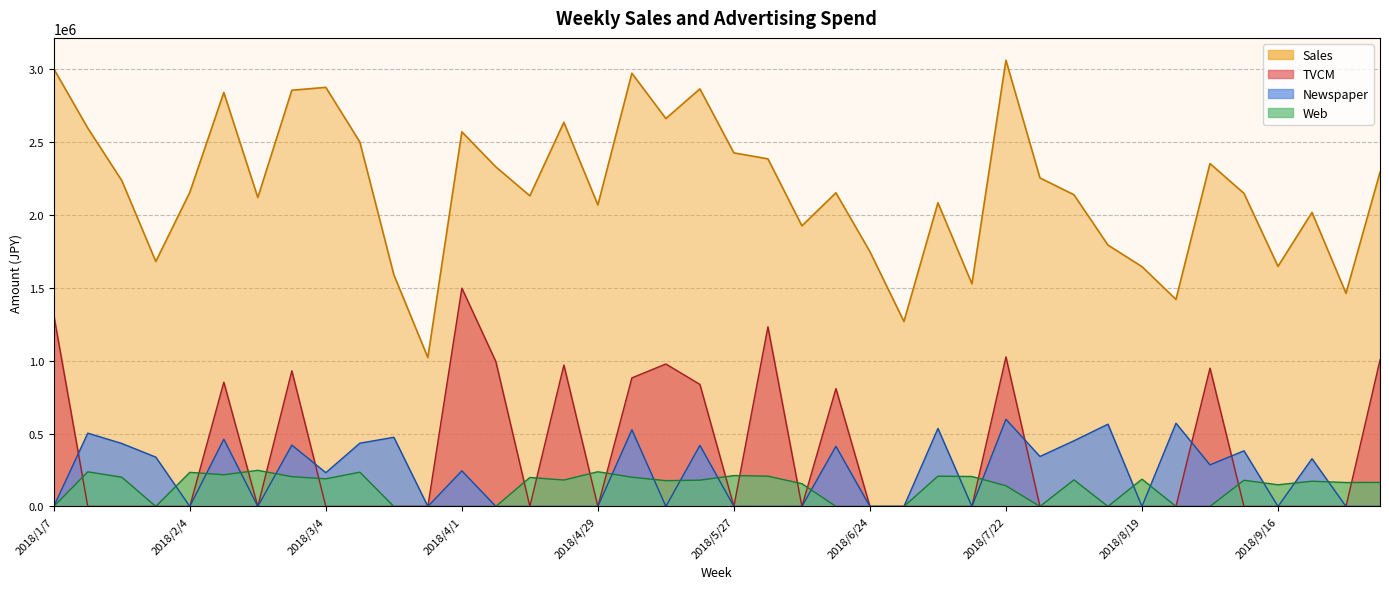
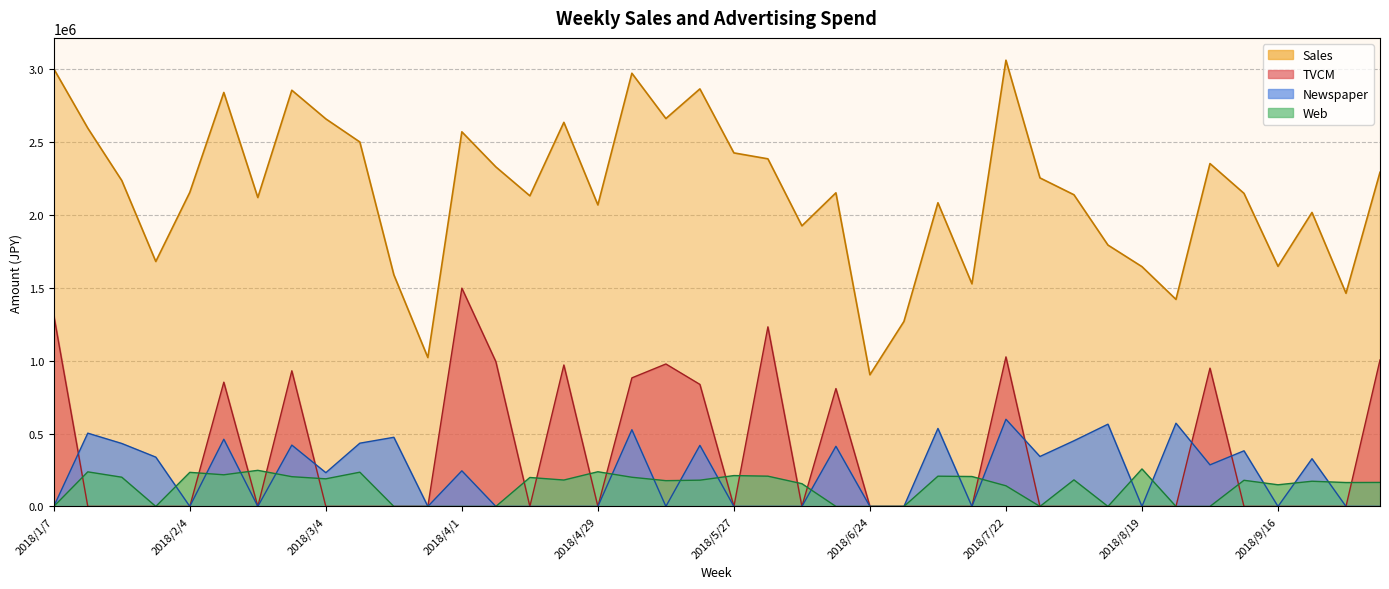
Sales, 2018/3/4: 2880000 -> 2660000
Sales, 2018/6/24: 1750000 -> 900000
Web, 2018/8/19: 190000 -> 260000
